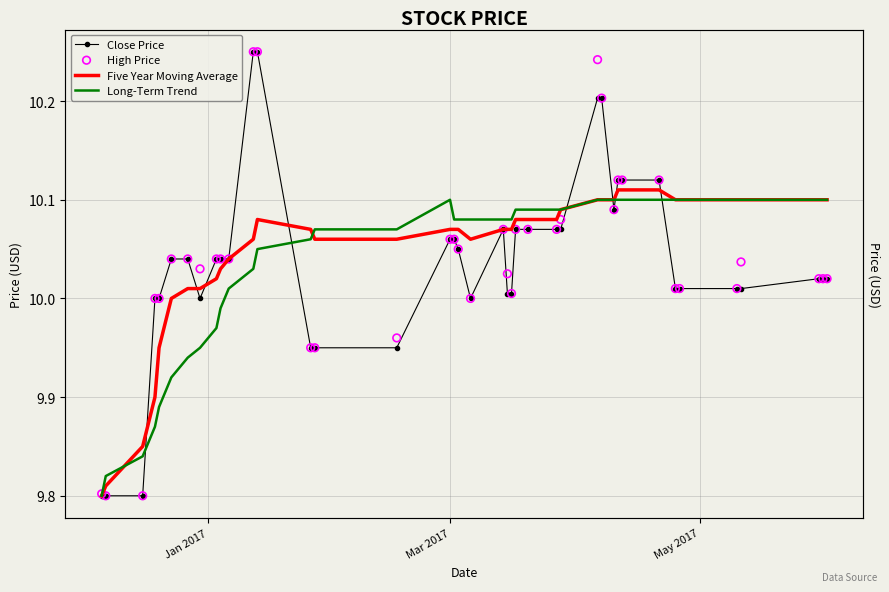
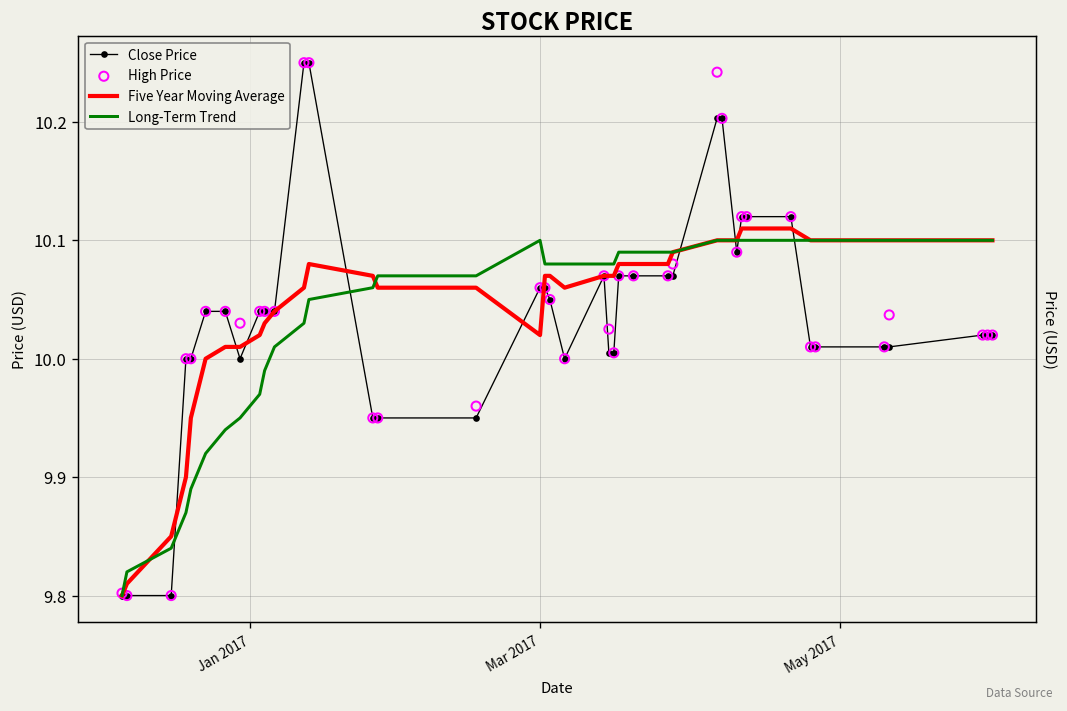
Five Year Moving Average, Mar 2017: 10.07 -> 10.02
